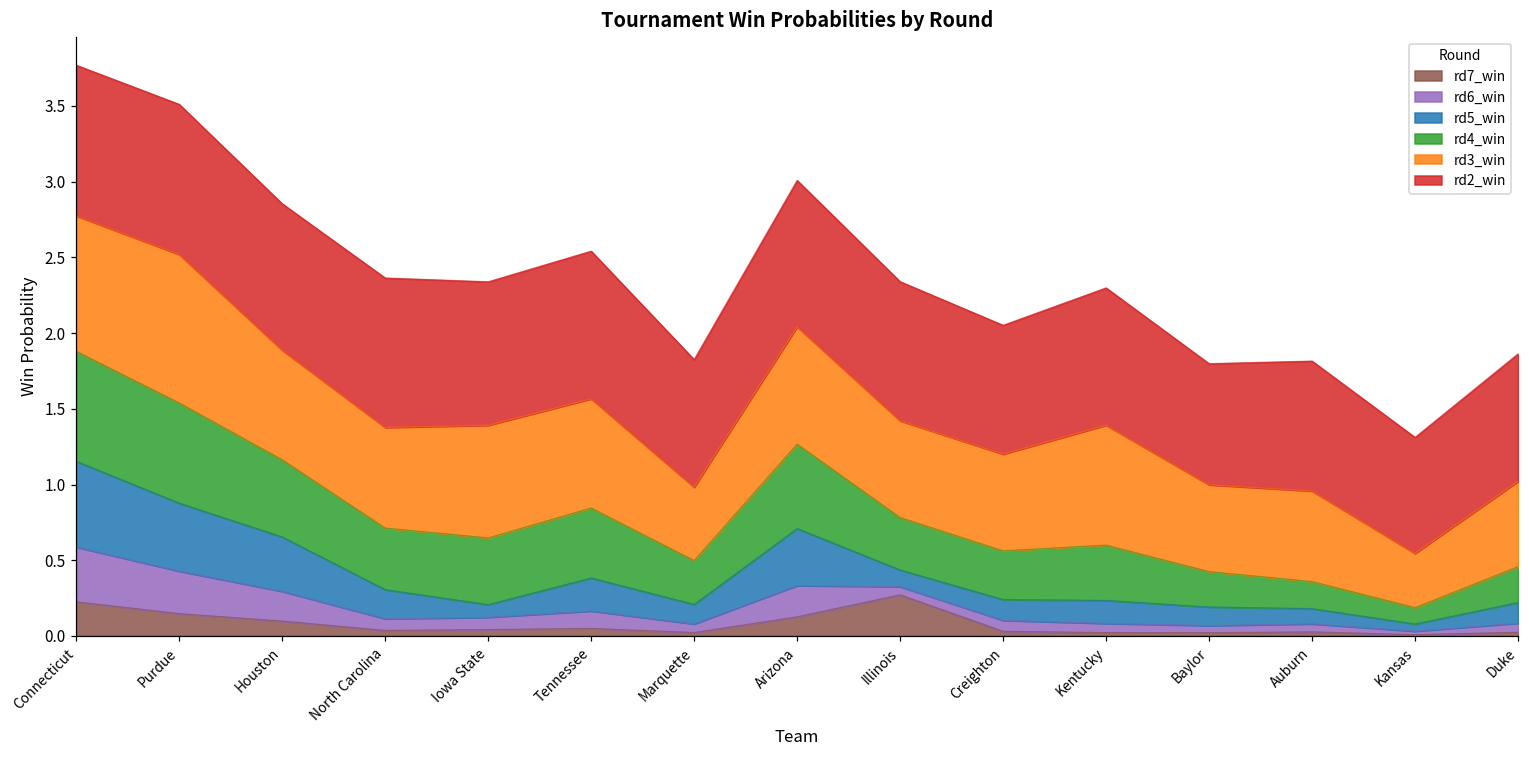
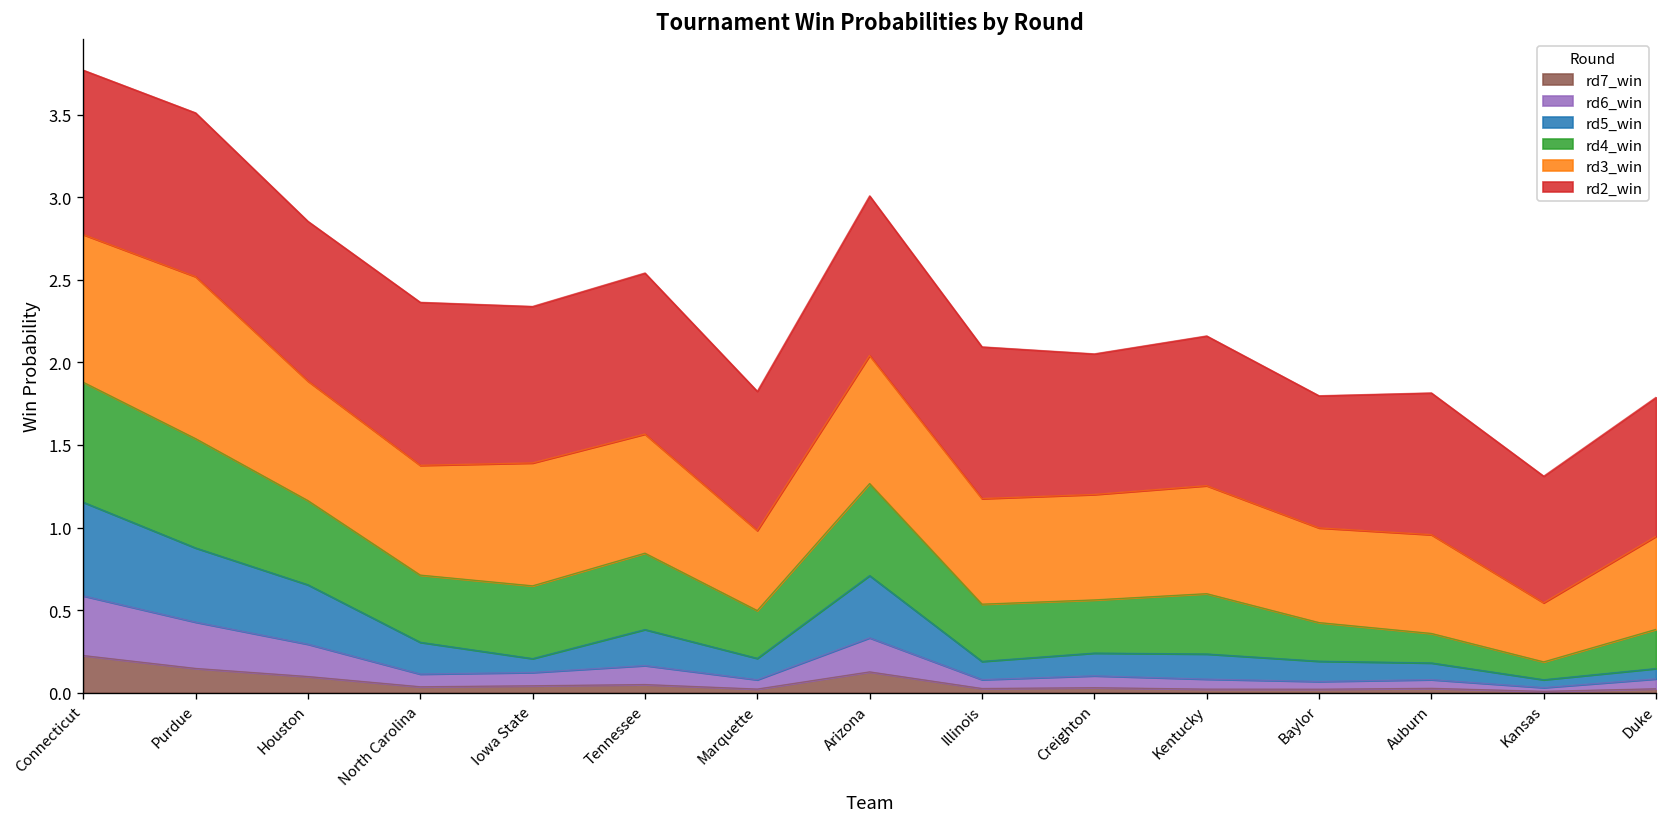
rd7_win, Illinois: 0.27 -> 0.03
rd3_win, Kentucky: 0.79 -> 0.65
rd5_win, Duke: 0.14 -> 0.06
